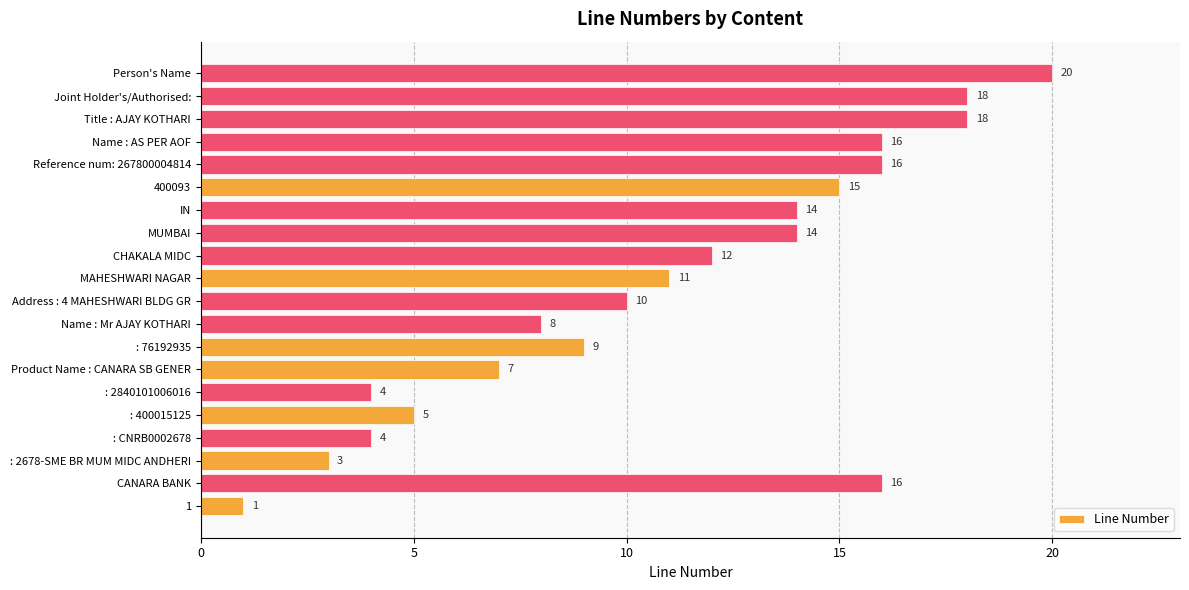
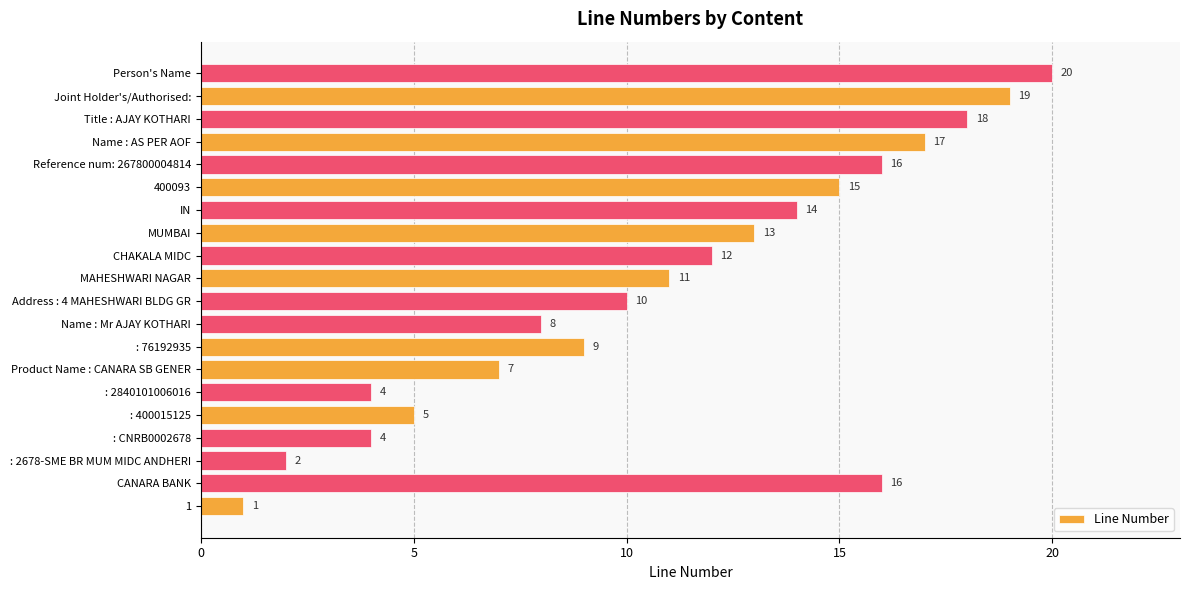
Joint Holder's/Authorised:: 18 -> 19
Name : AS PER AOF: 16 -> 17
MUMBAI: 14 -> 13
: 2678-SME BR MUM MIDC ANDHERI: 3 -> 2
